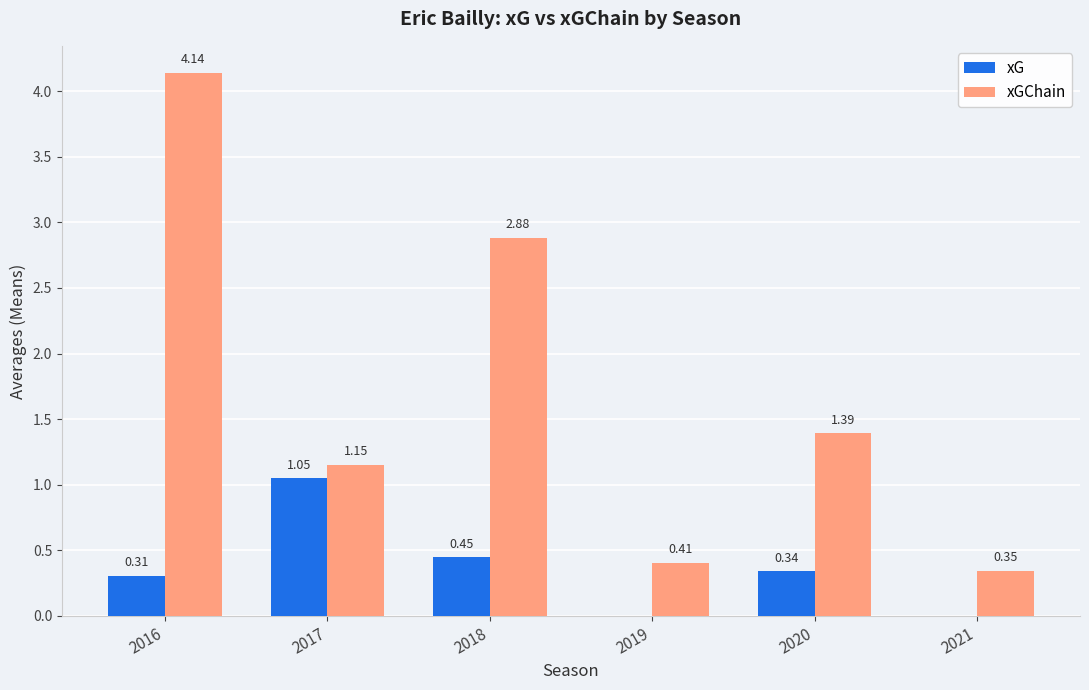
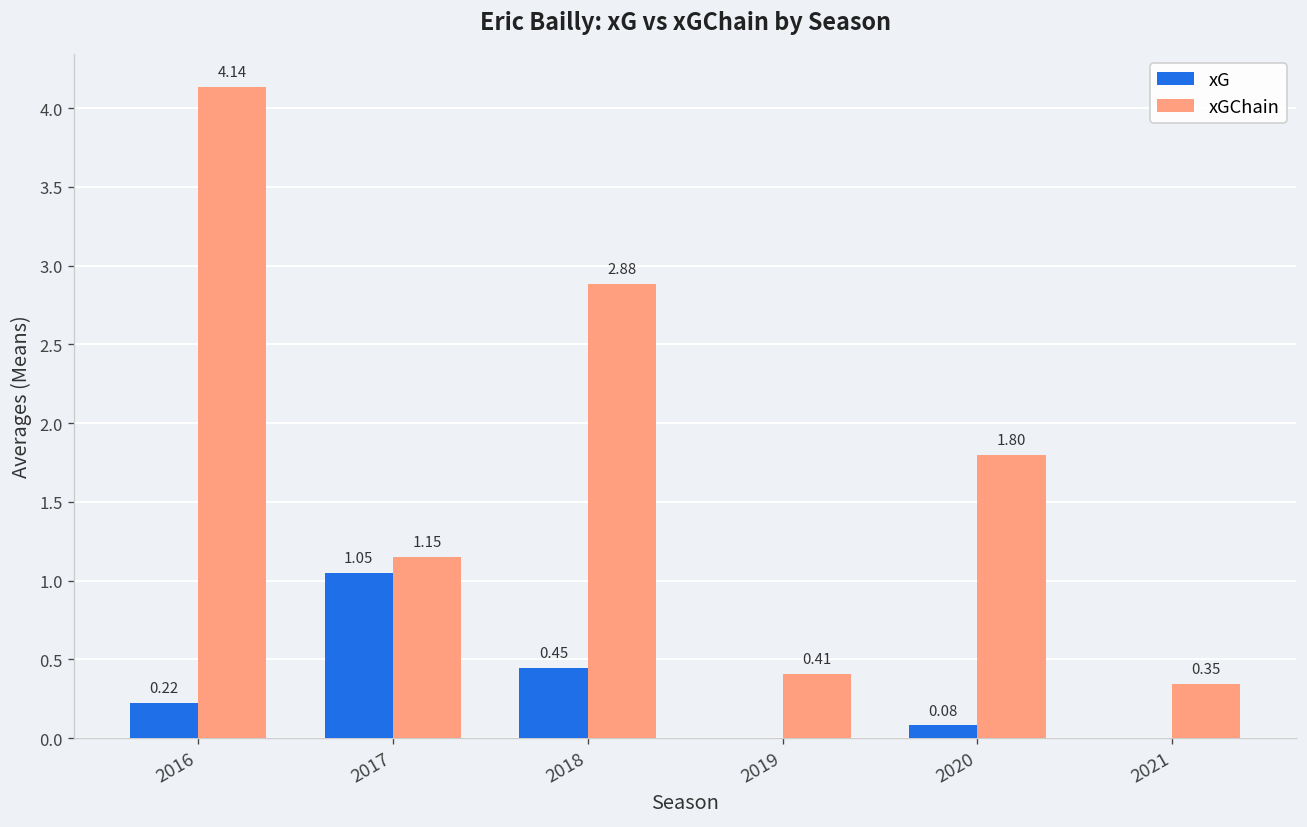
xG, 2016: 0.31 -> 0.22
xG, 2020: 0.34 -> 0.08
xGChain, 2020: 1.39 -> 1.80
